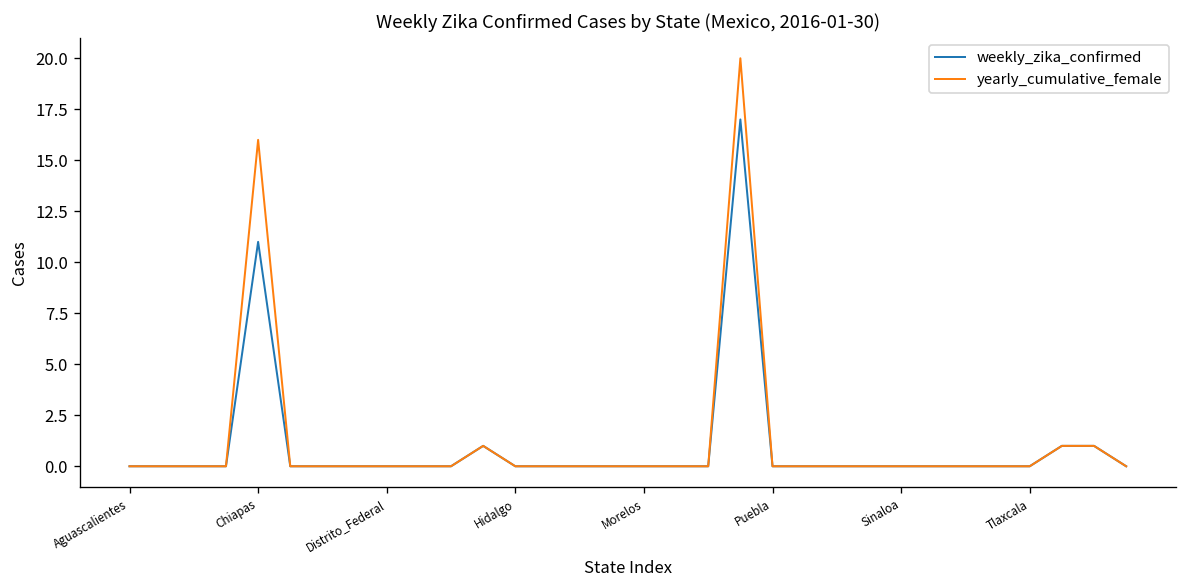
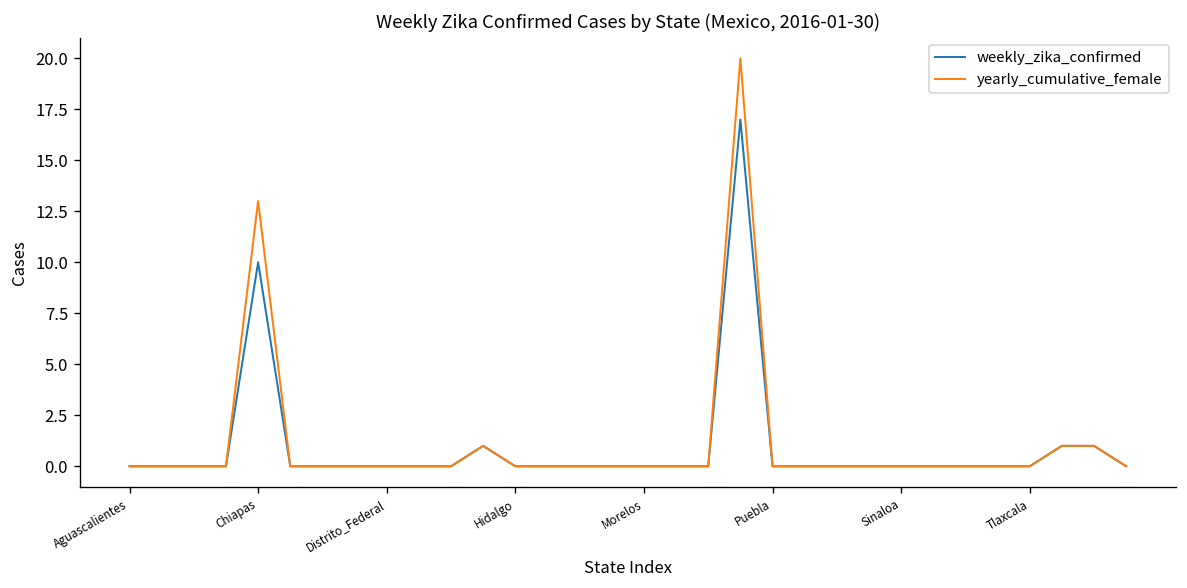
weekly_zika_confirmed, Chiapas: 11 -> 10
yearly_cumulative_female, Chiapas: 16 -> 13
